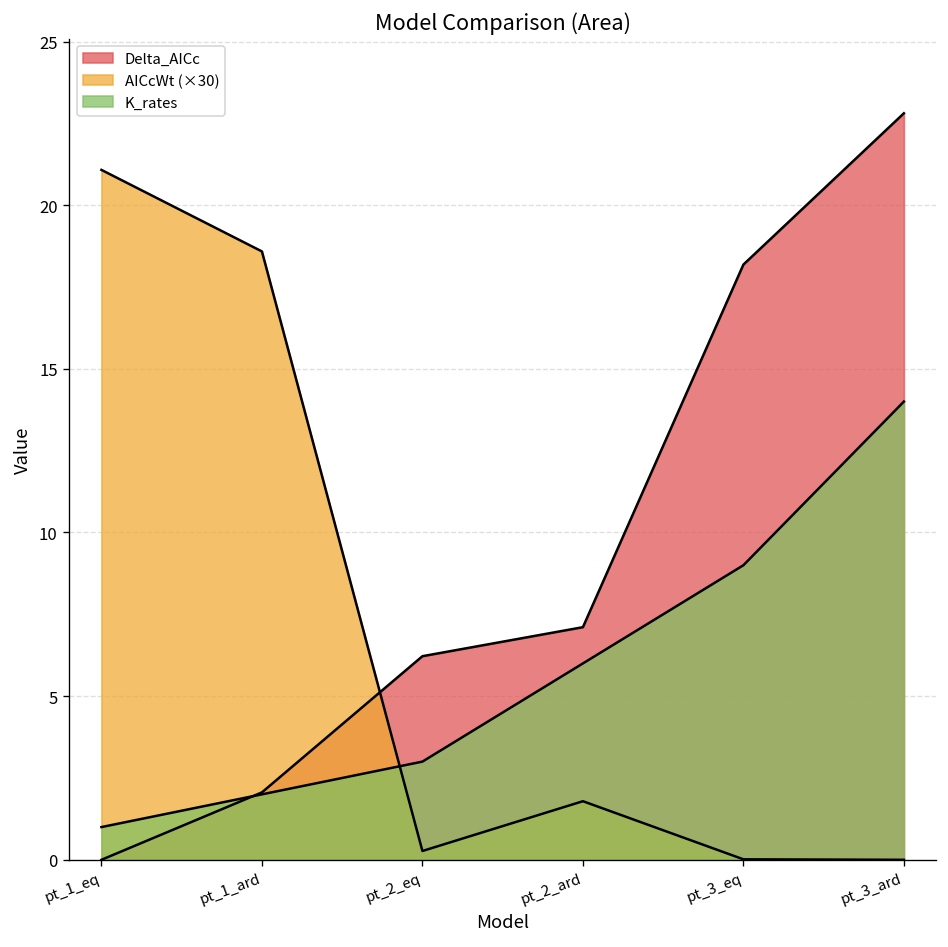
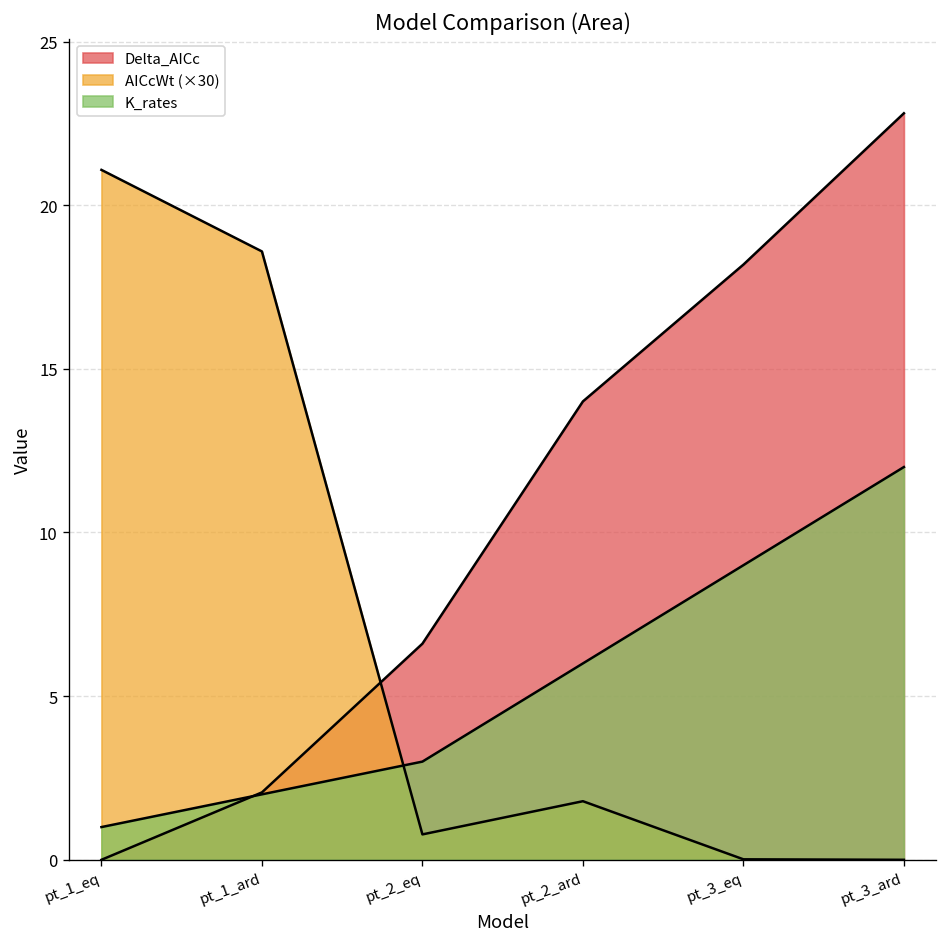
Delta_AICc, pt_2_eq: 6.2 -> 6.6
AICcWt (×30), pt_2_eq: 0.3 -> 0.8
Delta_AICc, pt_2_ard: 7.1 -> 14.0
K_rates, pt_3_ard: 14 -> 12
